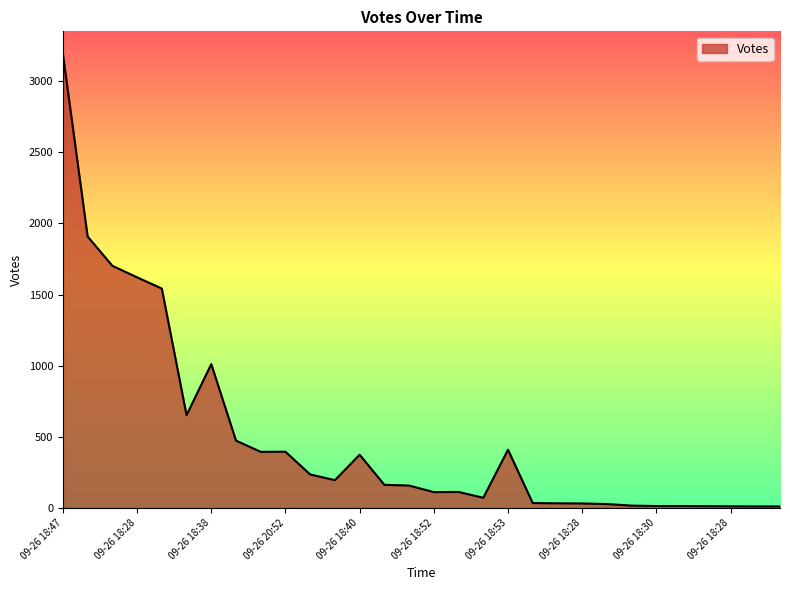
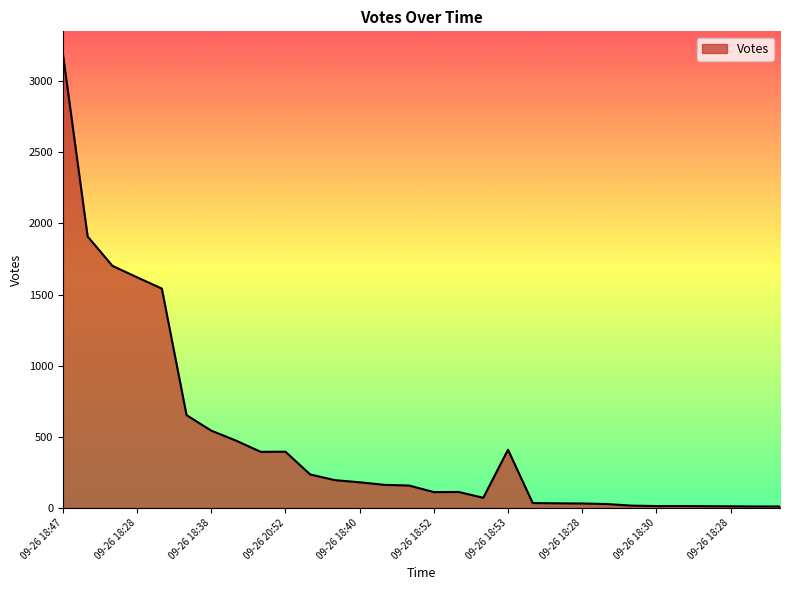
09-26 18:38: 1010 -> 540
09-26 18:40: 370 -> 180
